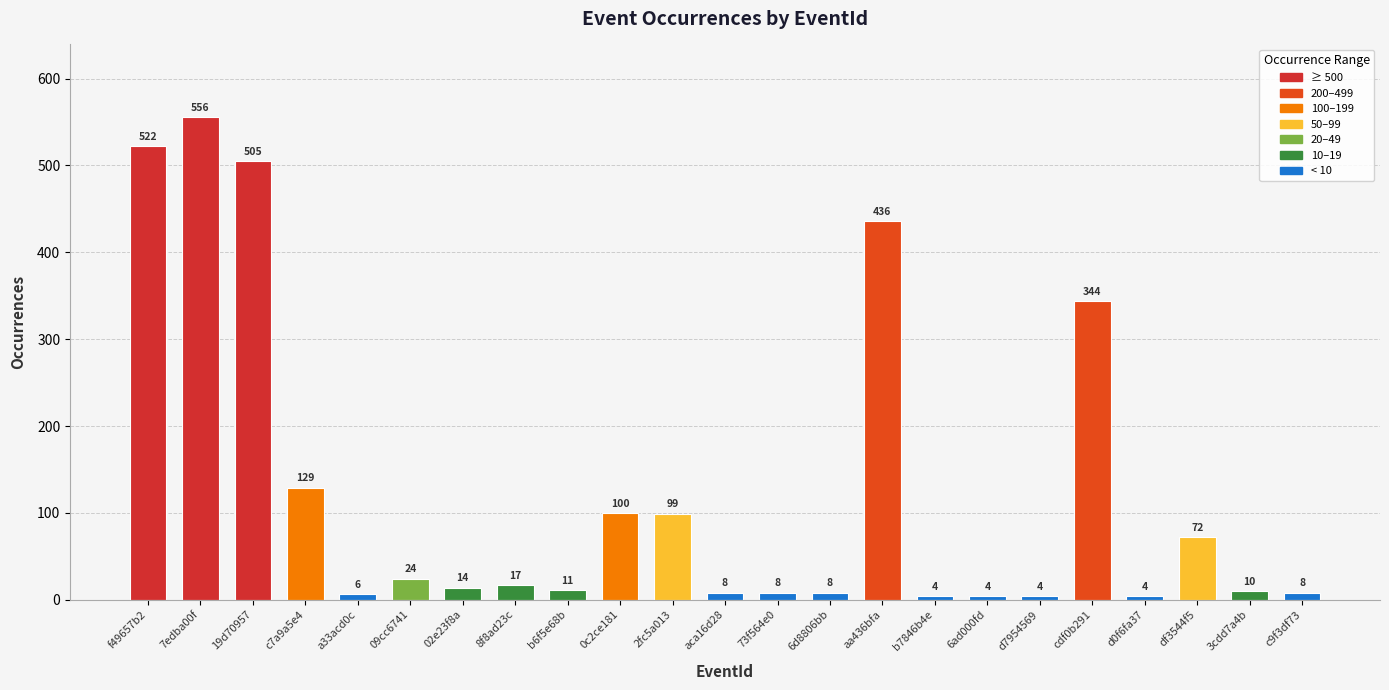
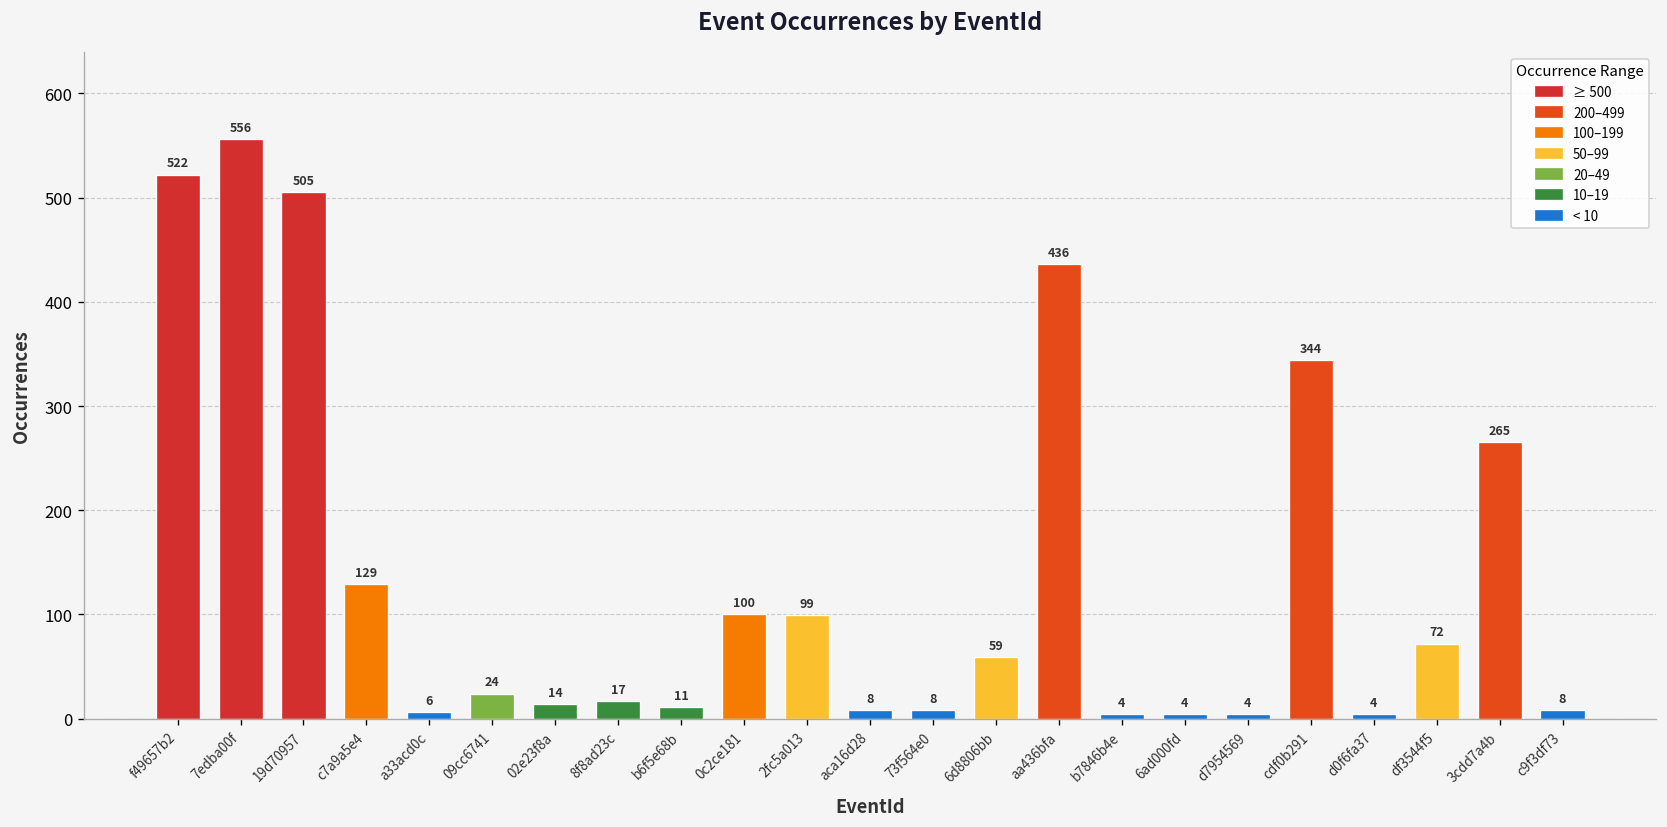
6d8806bb: 8 -> 59
3cdd7a4b: 10 -> 265
